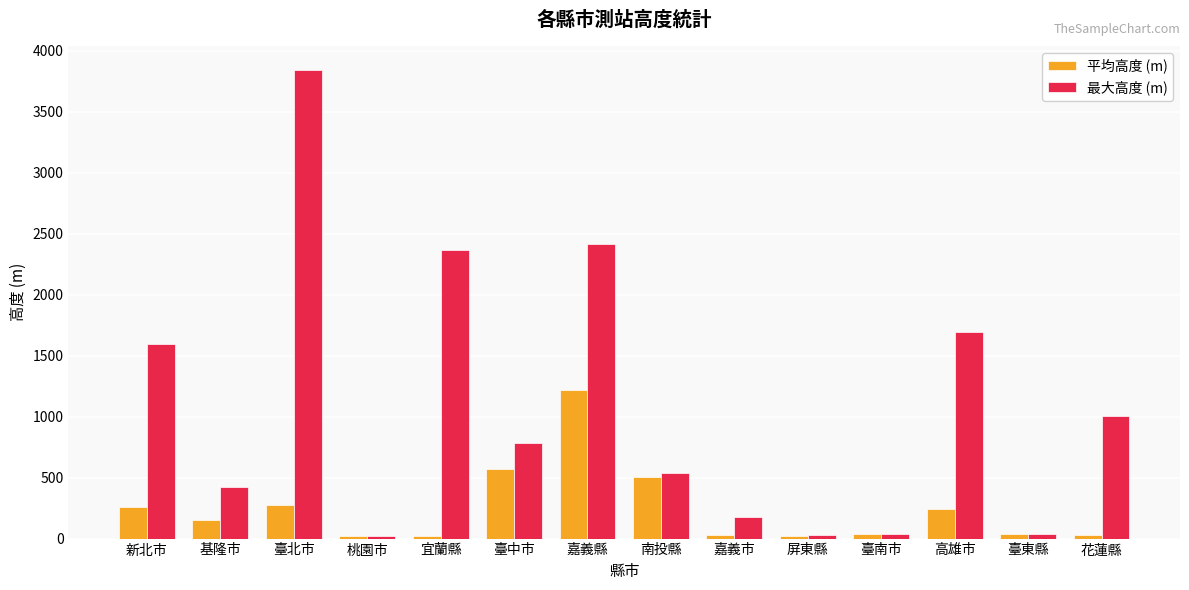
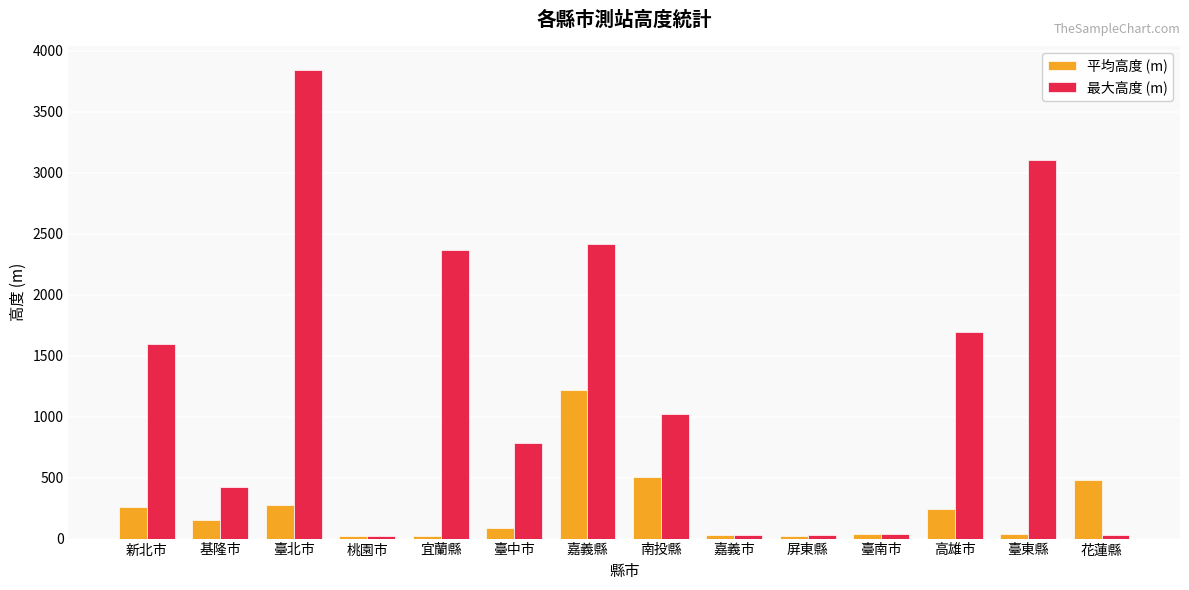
平均高度 (m), 臺中市: 570 -> 80
最大高度 (m), 南投縣: 540 -> 1020
最大高度 (m), 嘉義市: 180 -> 30
最大高度 (m), 臺東縣: 30 -> 3110
平均高度 (m), 花蓮縣: 30 -> 480
最大高度 (m), 花蓮縣: 1010 -> 30
